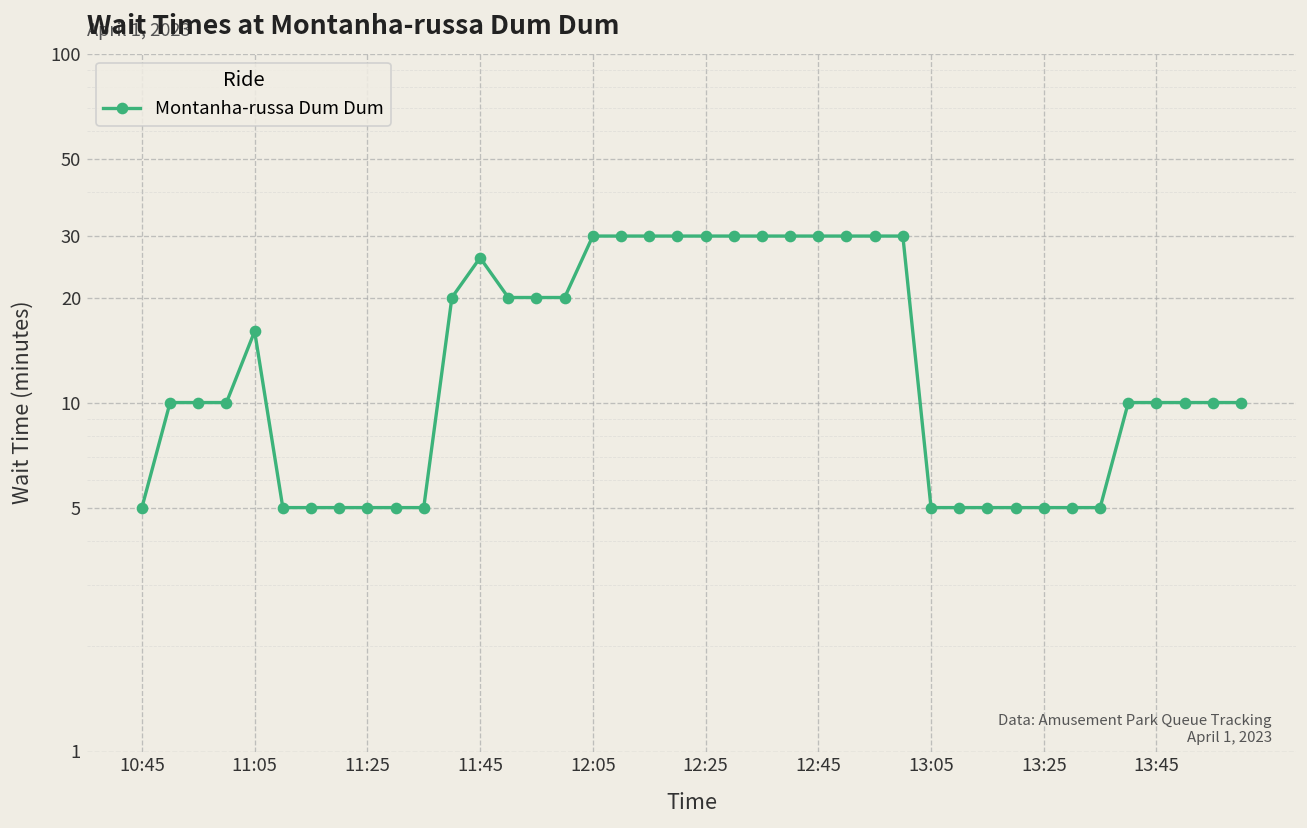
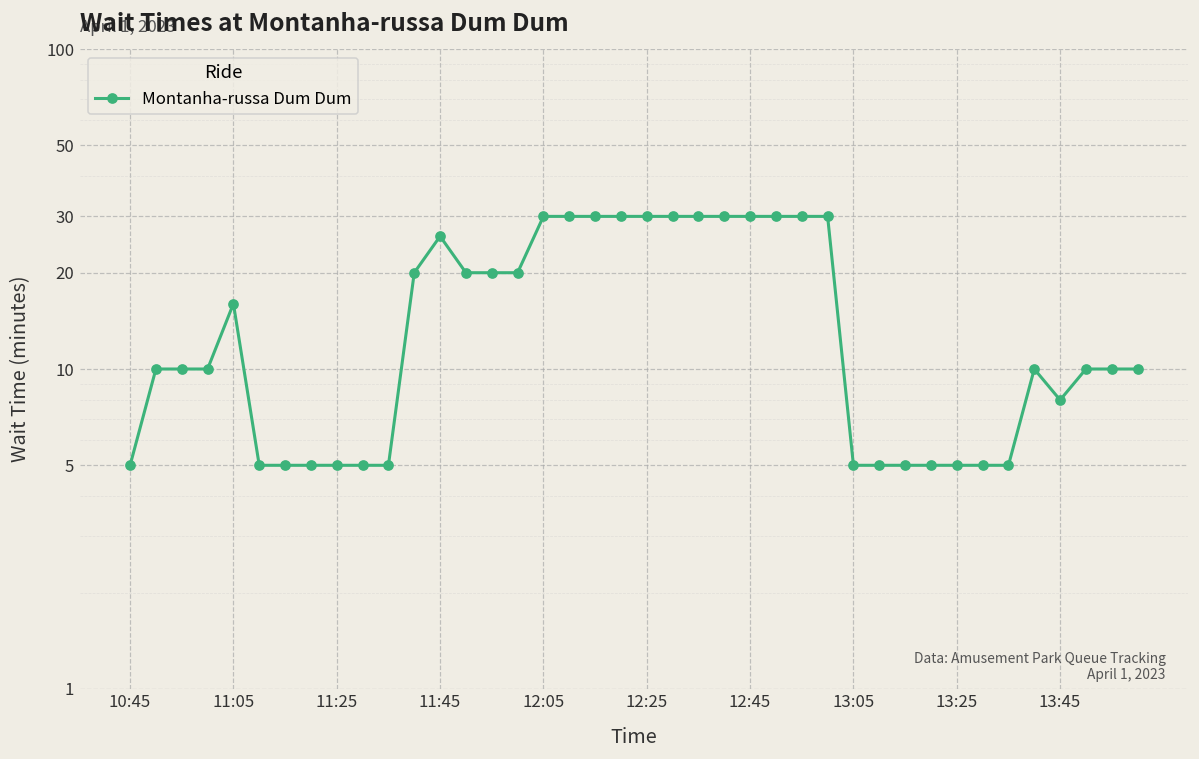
13:45: 10 -> 8
